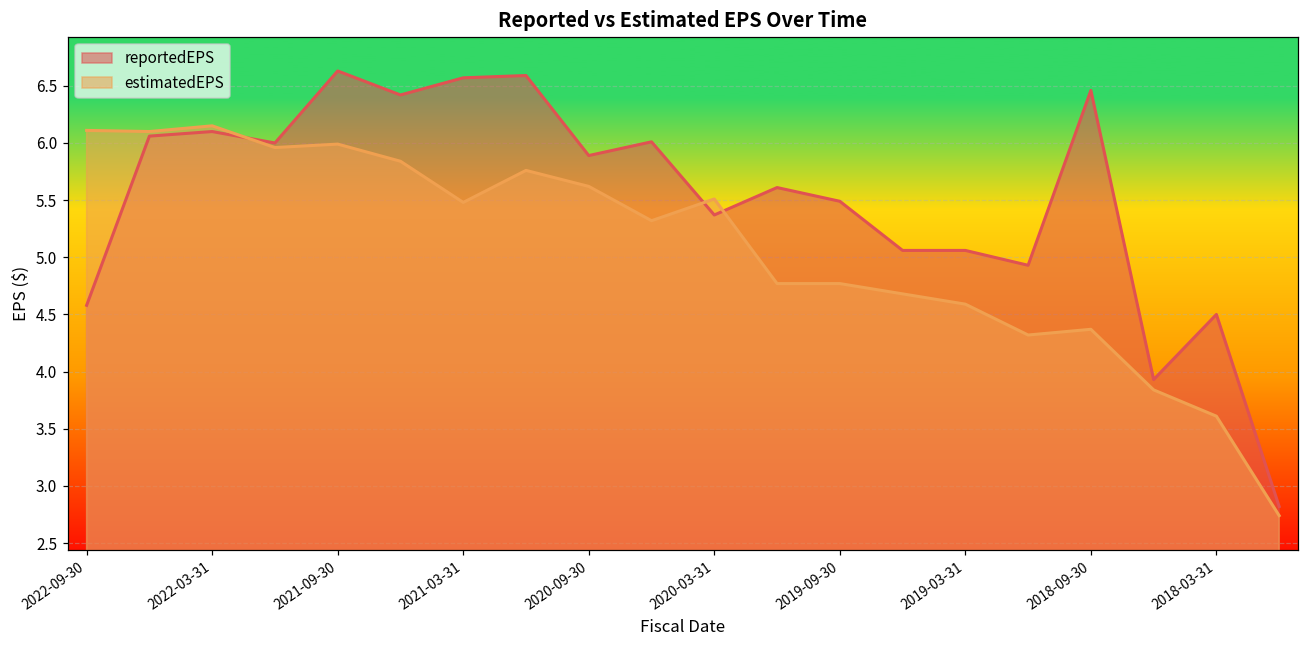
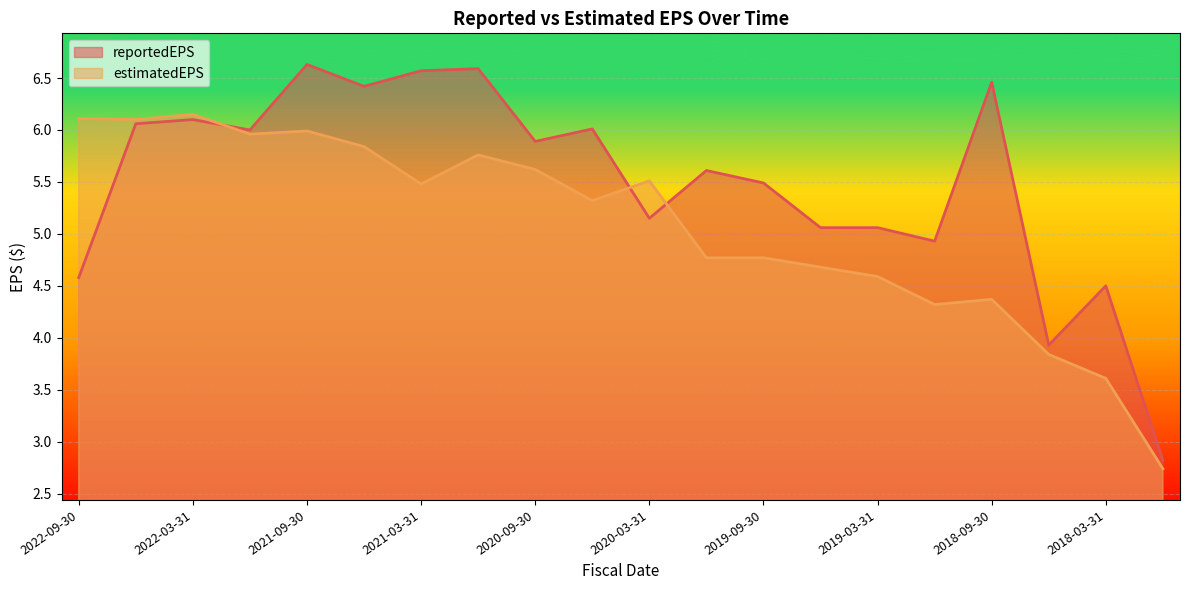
reportedEPS, 2020-03-31: 5.37 -> 5.15
